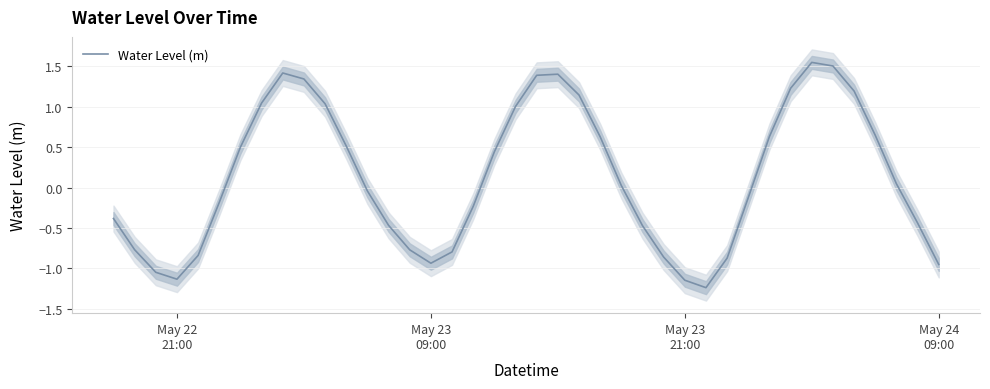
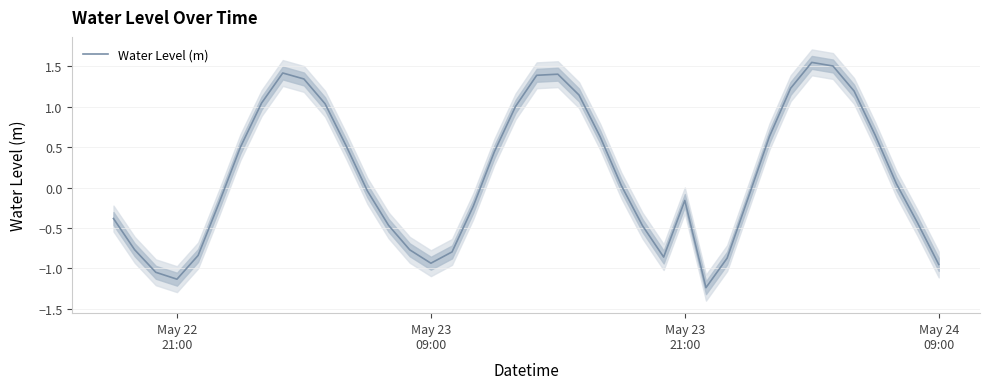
Water Level (m), May 23 21:00: -1.1 -> -0.2
